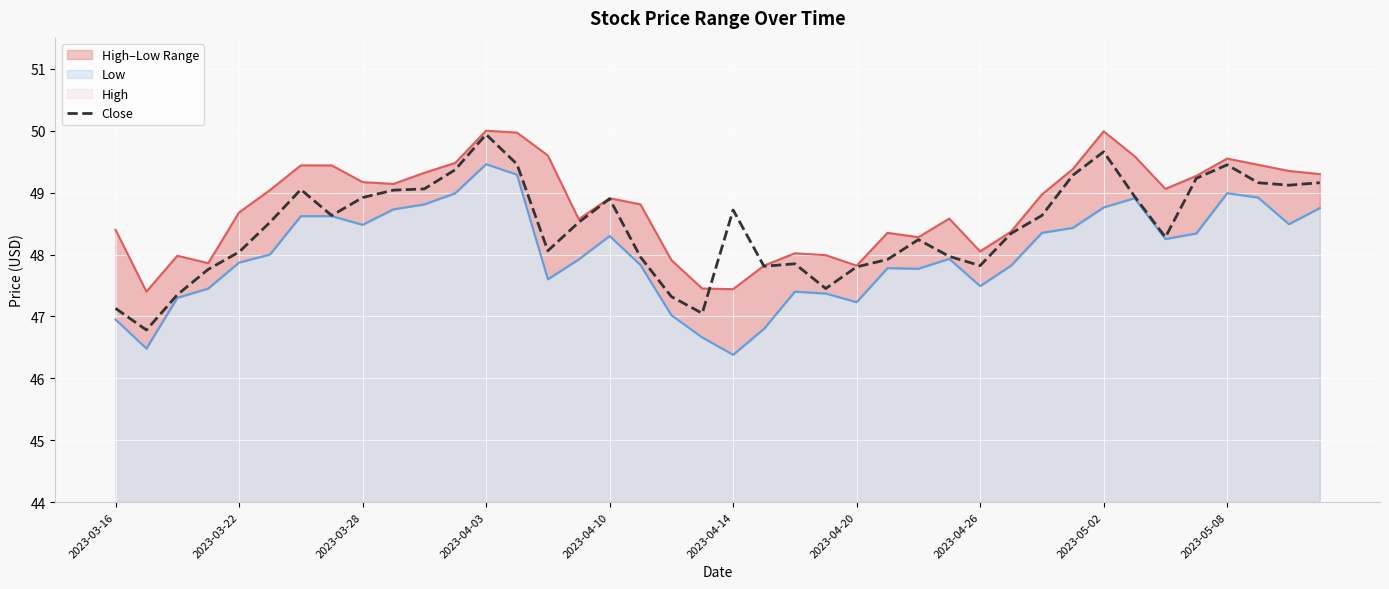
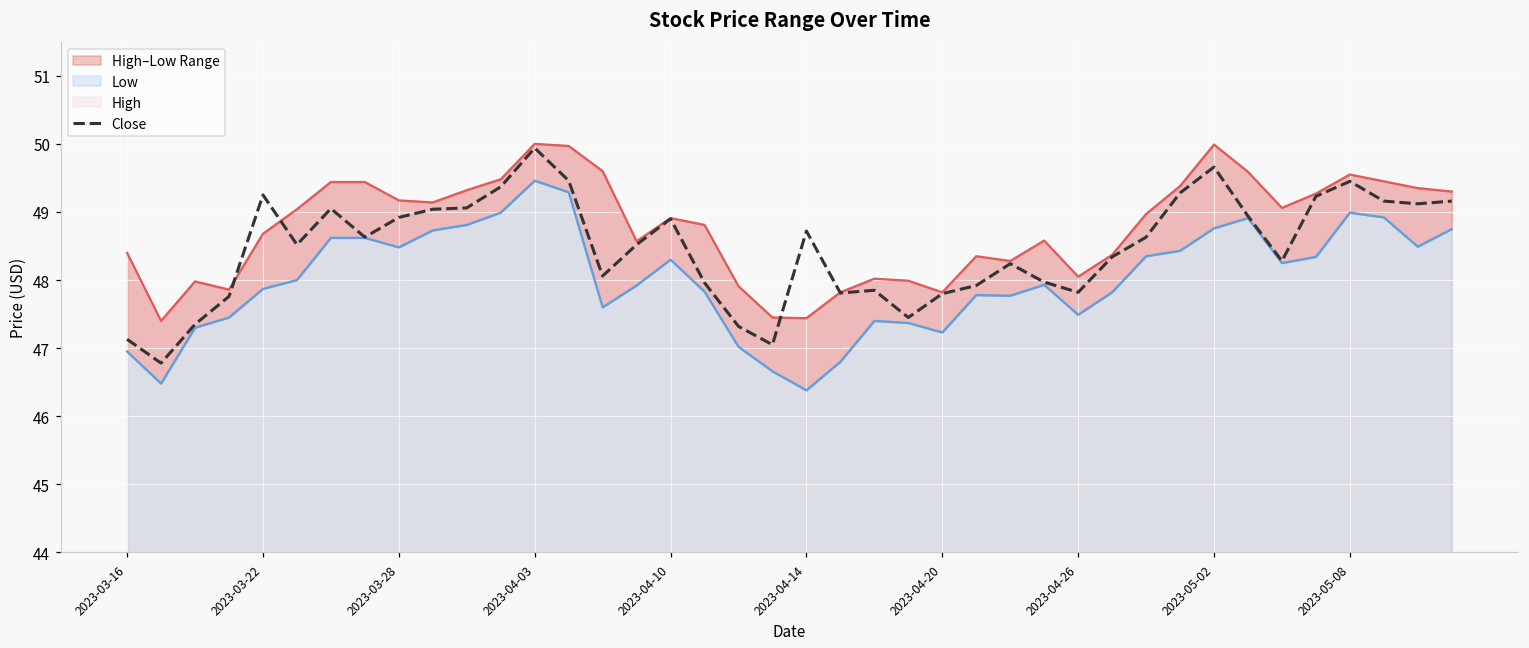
Close, 2023-03-22: 48.0 -> 49.3
